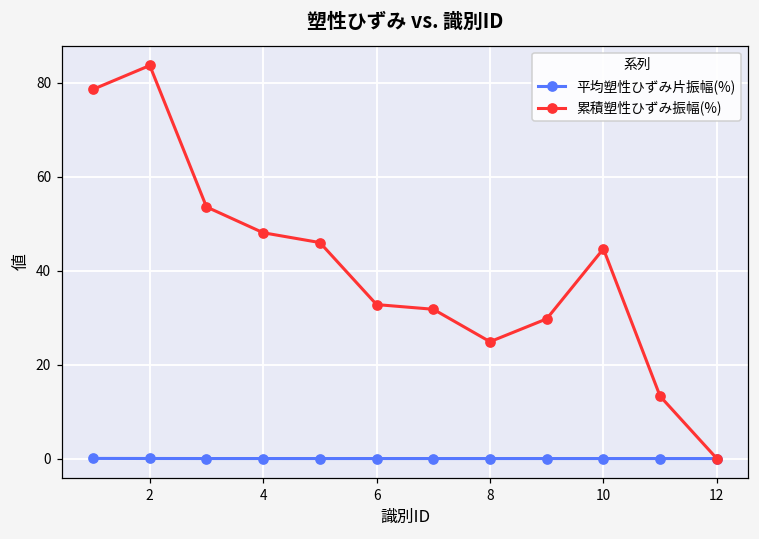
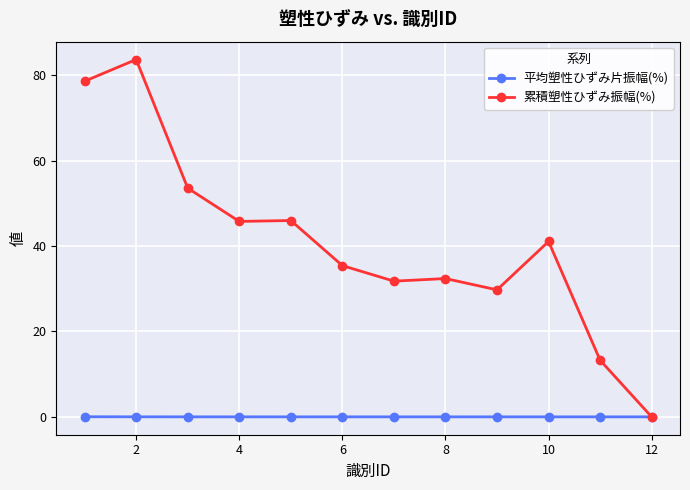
累積塑性ひずみ振幅(%), 4: 48 -> 46
累積塑性ひずみ振幅(%), 6: 33 -> 35
累積塑性ひずみ振幅(%), 8: 25 -> 32
累積塑性ひずみ振幅(%), 10: 45 -> 41
